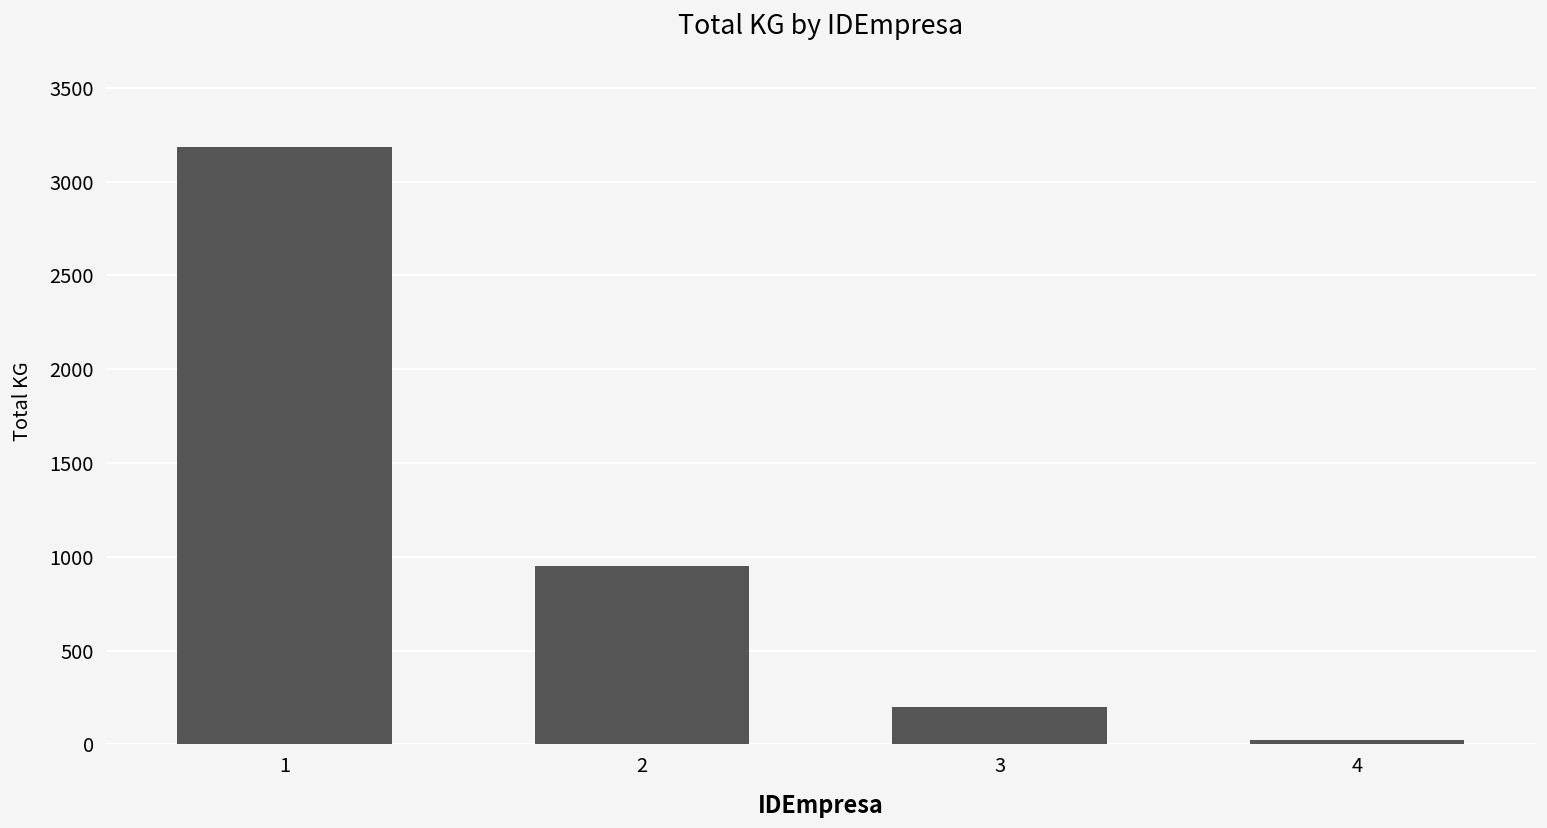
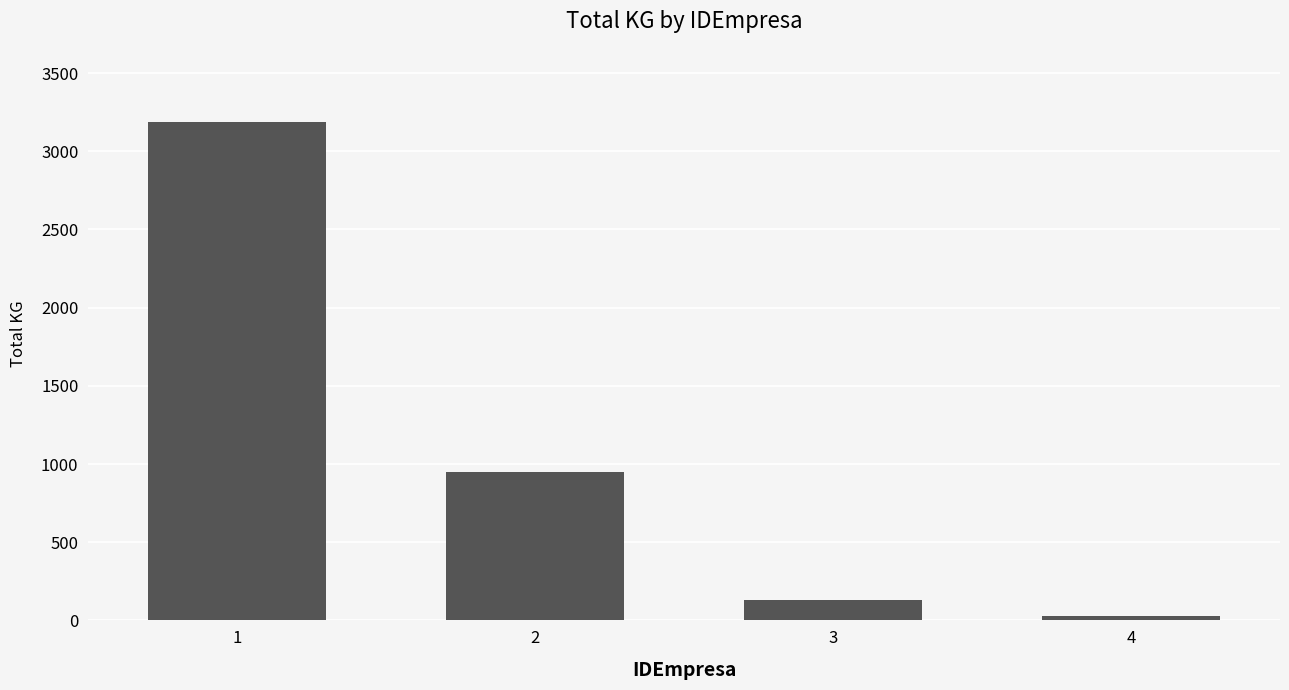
3: 200 -> 130
